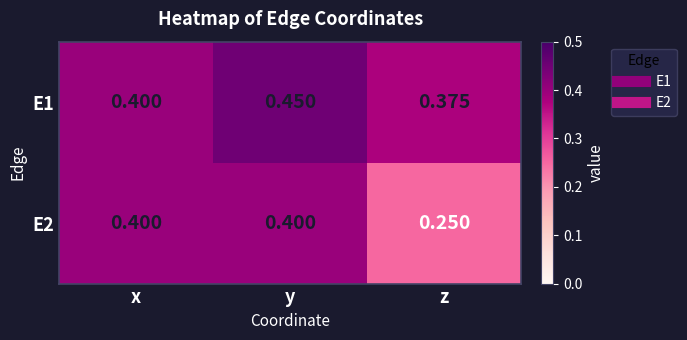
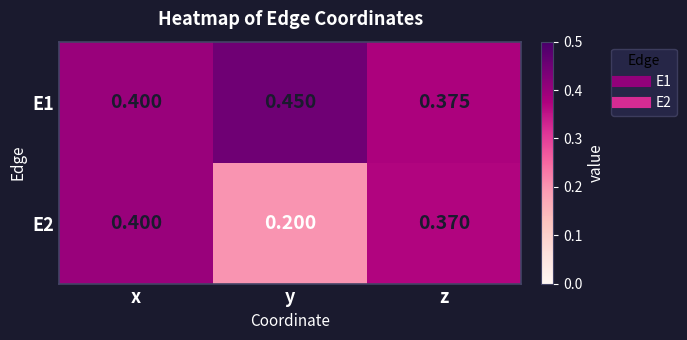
E2, y: 0.400 -> 0.200
E2, z: 0.250 -> 0.370
